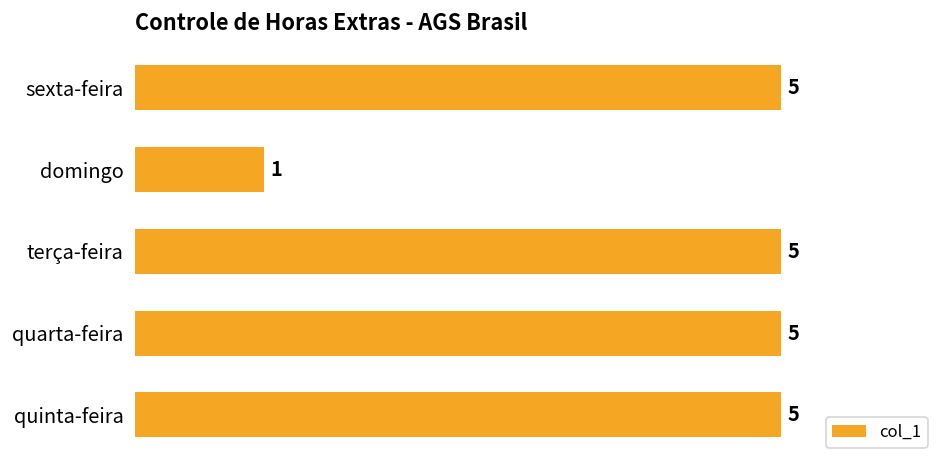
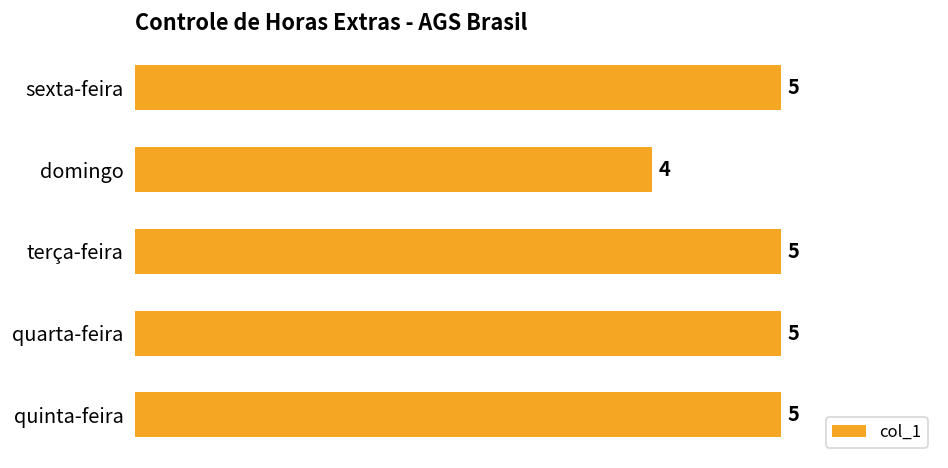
domingo: 1 -> 4
